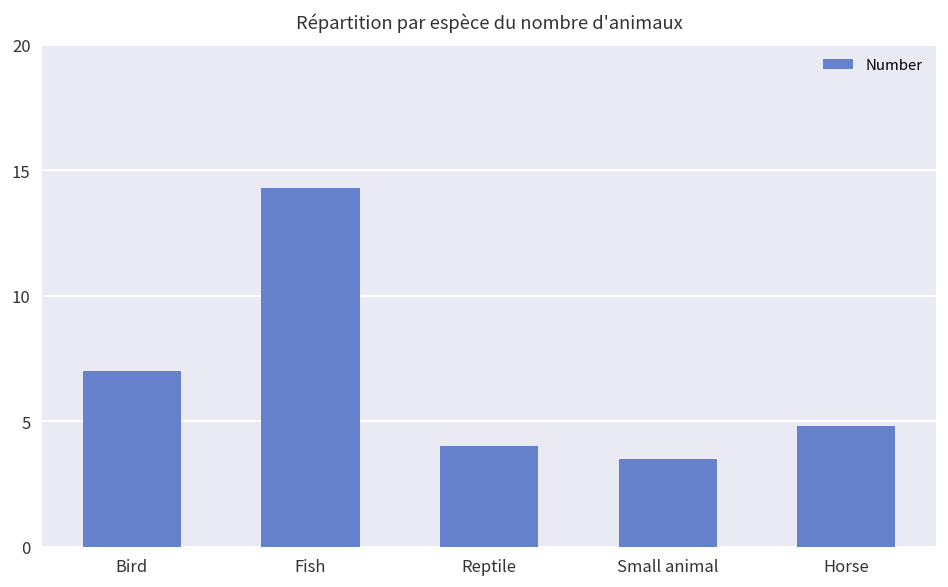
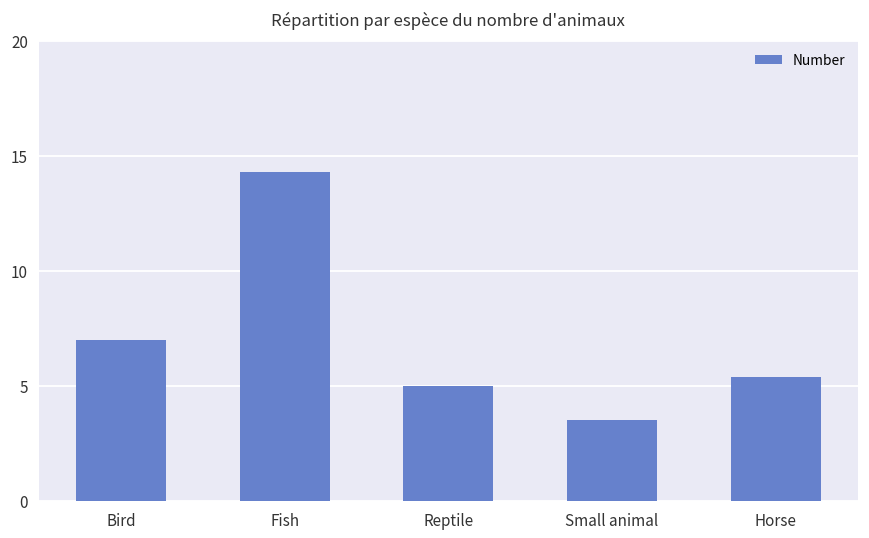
Reptile: 4 -> 5
Horse: 4.8 -> 5.4
